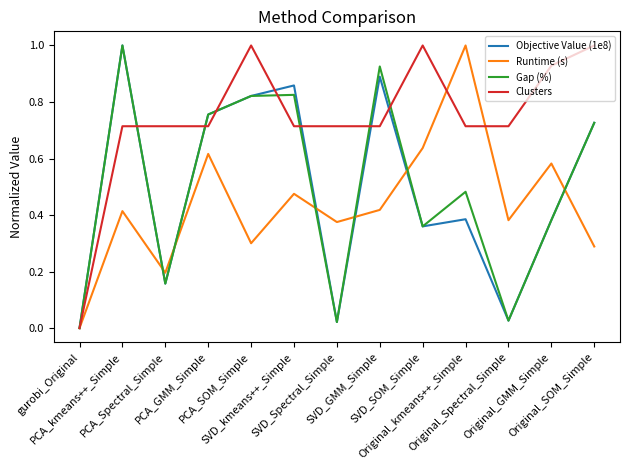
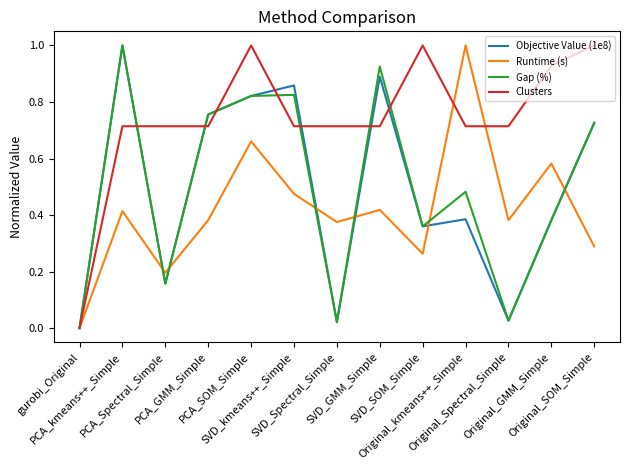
Runtime (s), PCA_GMM_Simple: 0.62 -> 0.38
Runtime (s), PCA_SOM_Simple: 0.30 -> 0.66
Runtime (s), SVD_SOM_Simple: 0.64 -> 0.26
